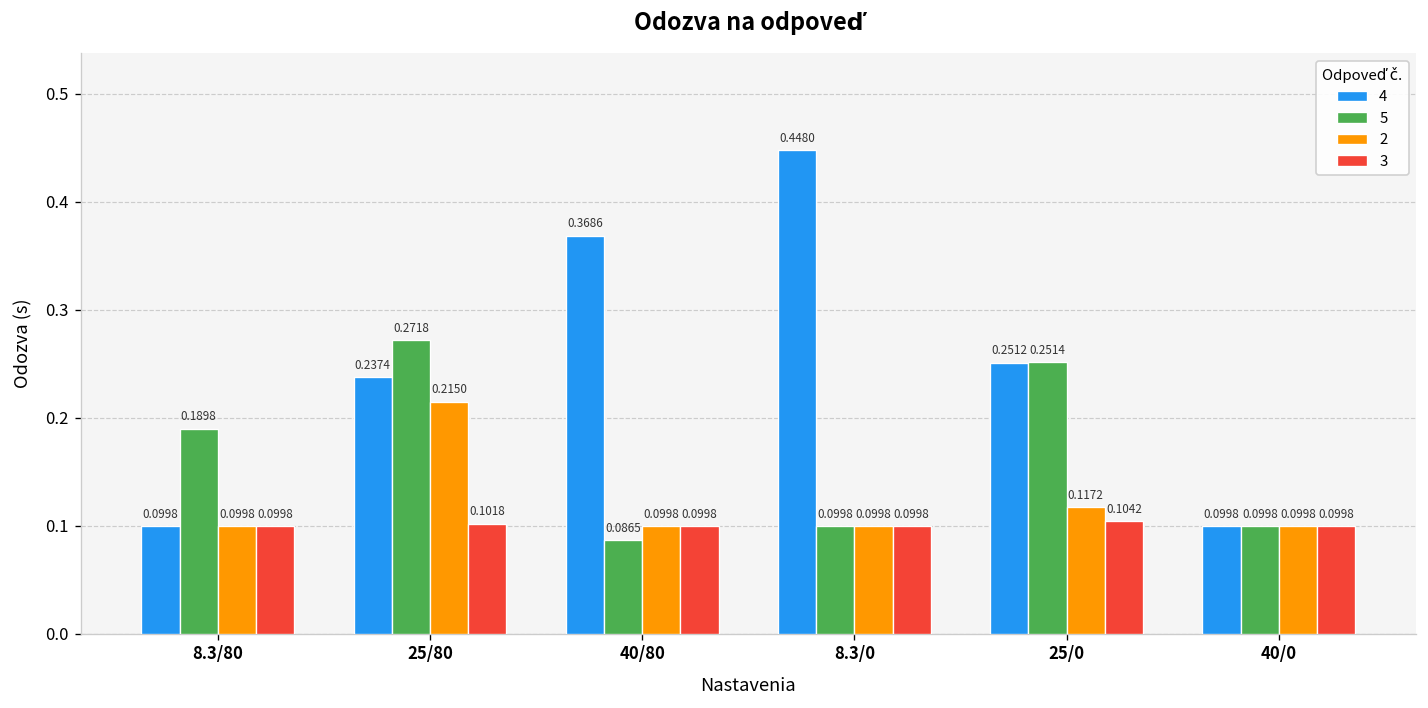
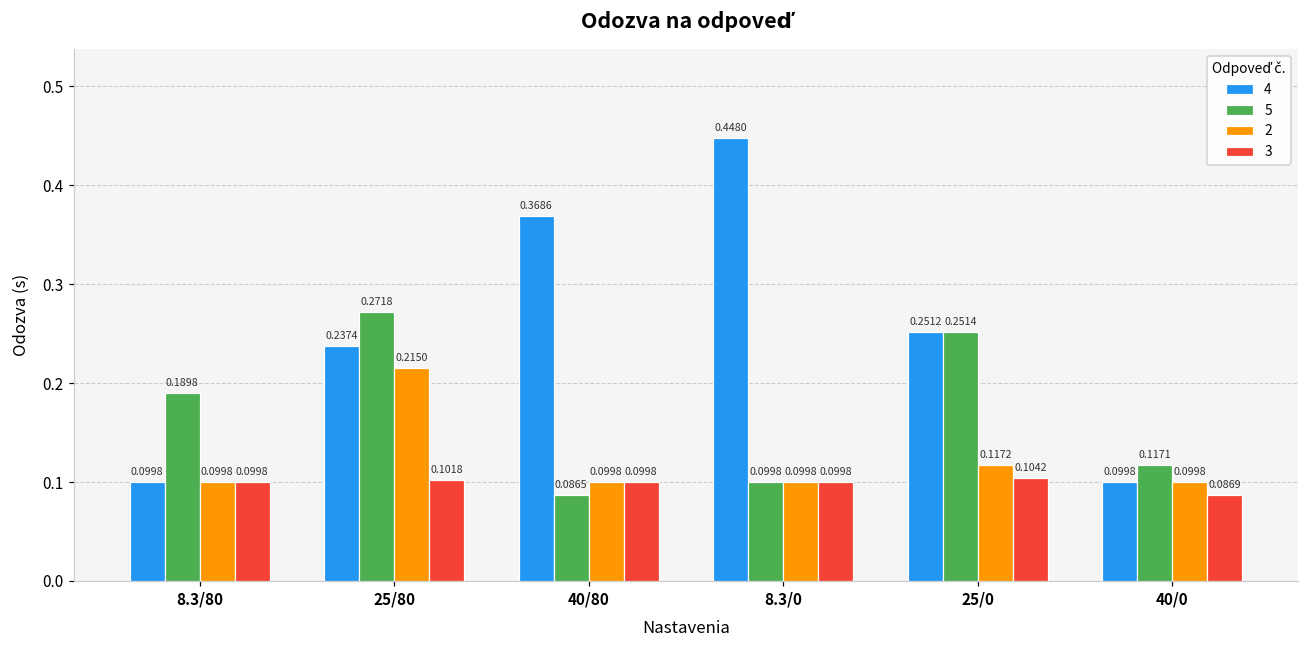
5, 40/0: 0.0998 -> 0.1171
3, 40/0: 0.0998 -> 0.0869
